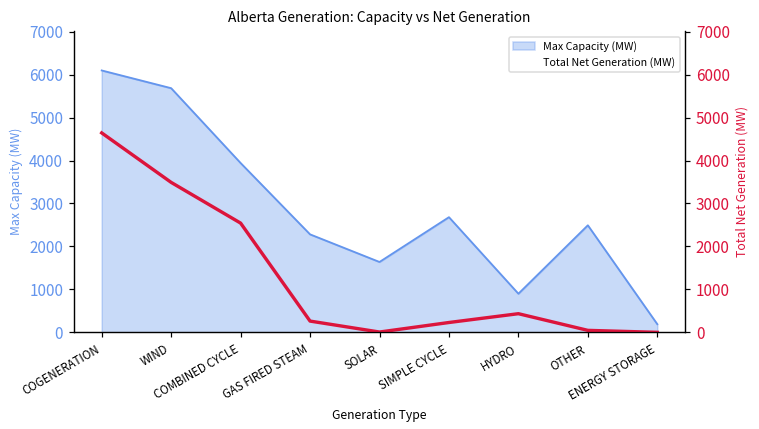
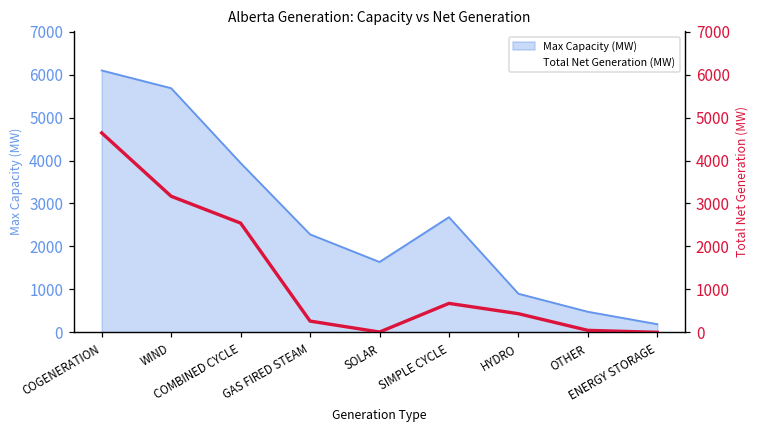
Max Capacity (MW), OTHER: 2500 -> 500
Total Net Generation (MW), WIND: 3500 -> 3200
Total Net Generation (MW), SIMPLE CYCLE: 200 -> 700
